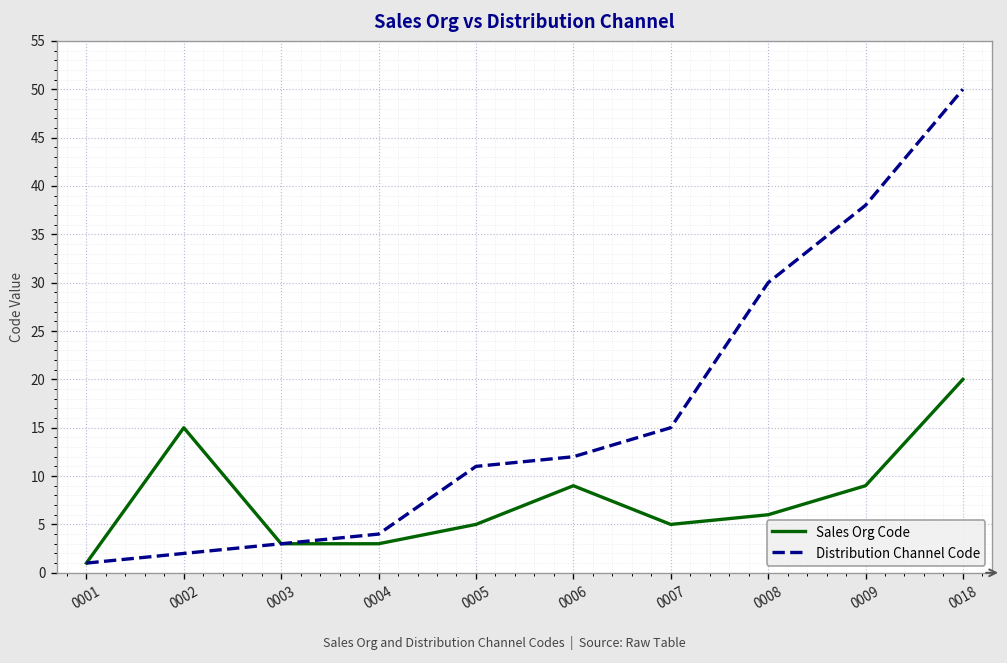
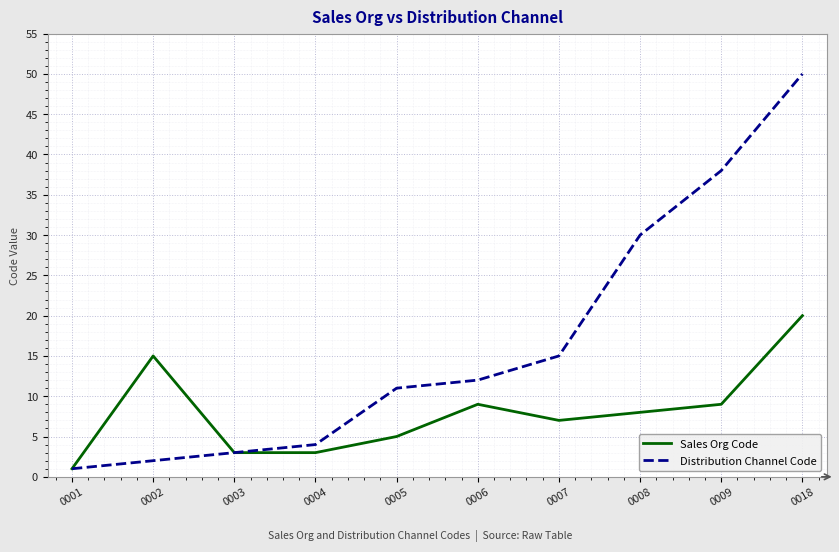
Sales Org Code, 0007: 5 -> 7
Sales Org Code, 0008: 6 -> 8
